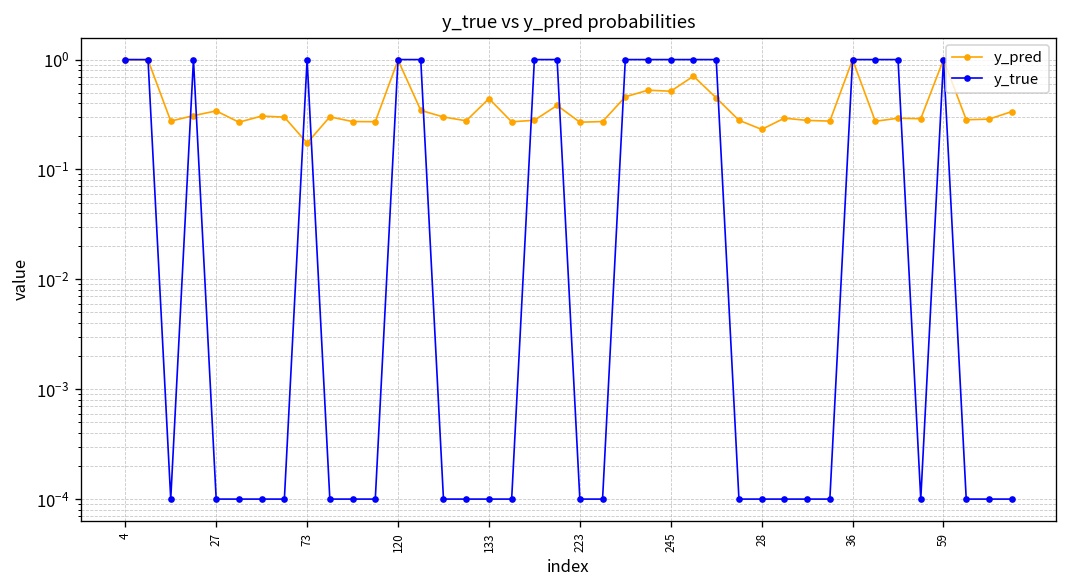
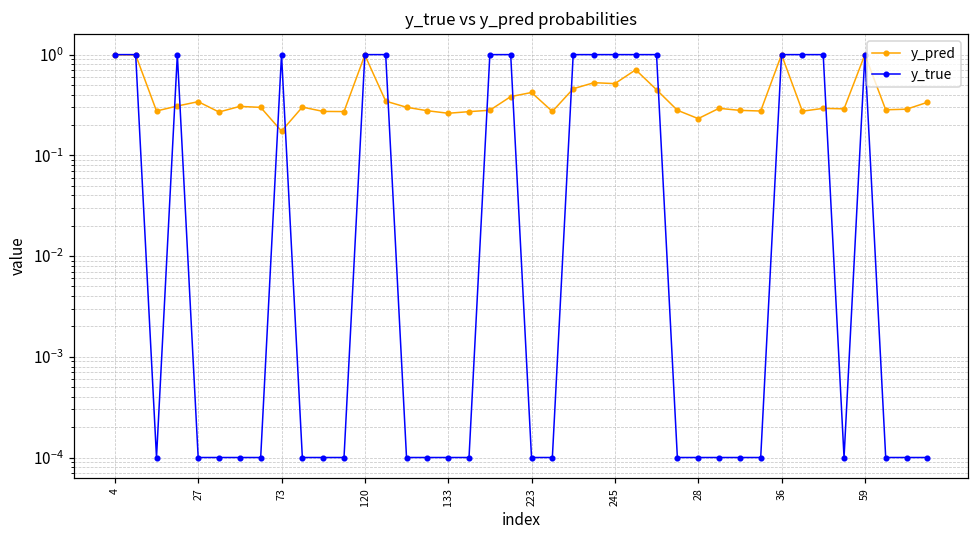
y_pred, 133: 0.4 -> 0.26
y_pred, 223: 0.27 -> 0.4
